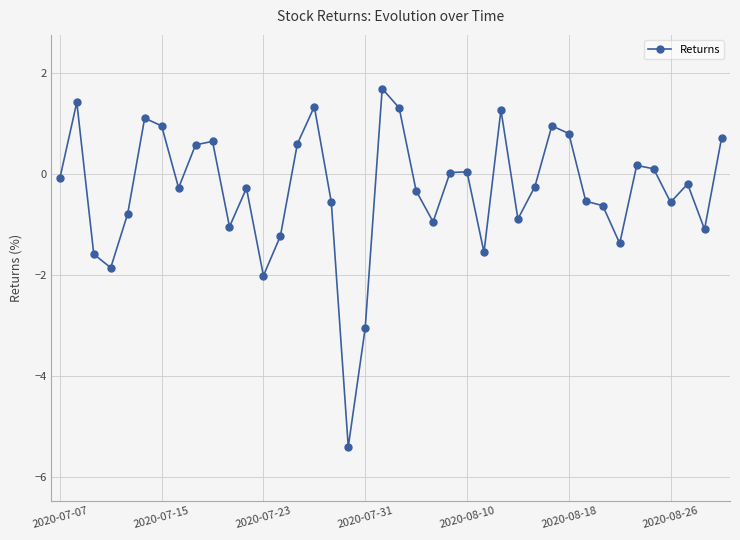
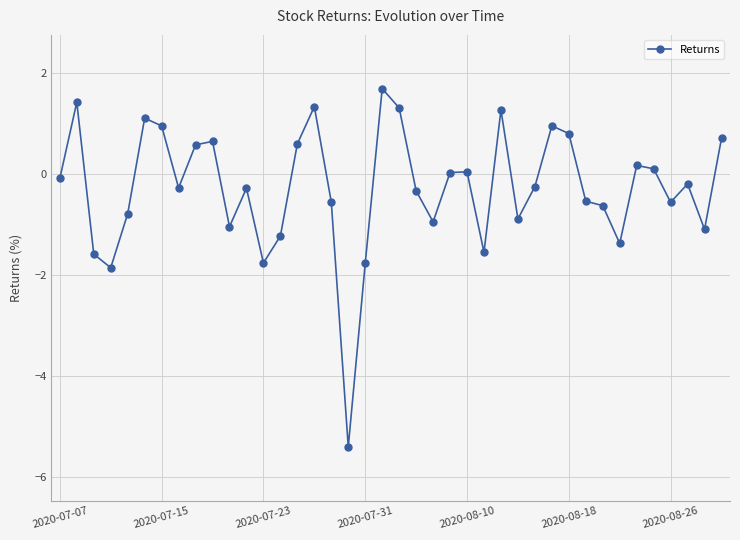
2020-07-23: -2.0 -> -1.8
2020-07-31: -3.1 -> -1.8
